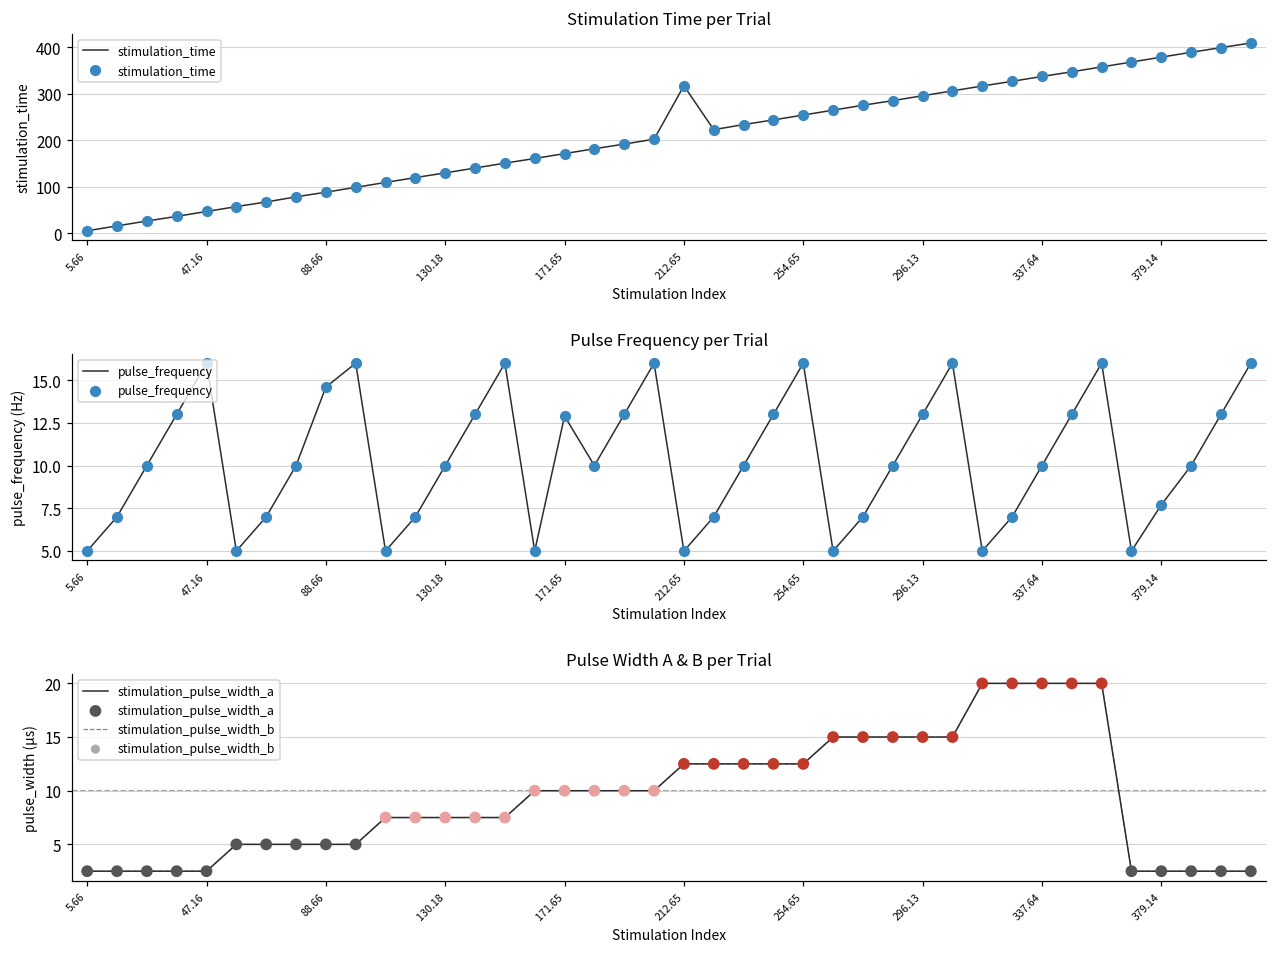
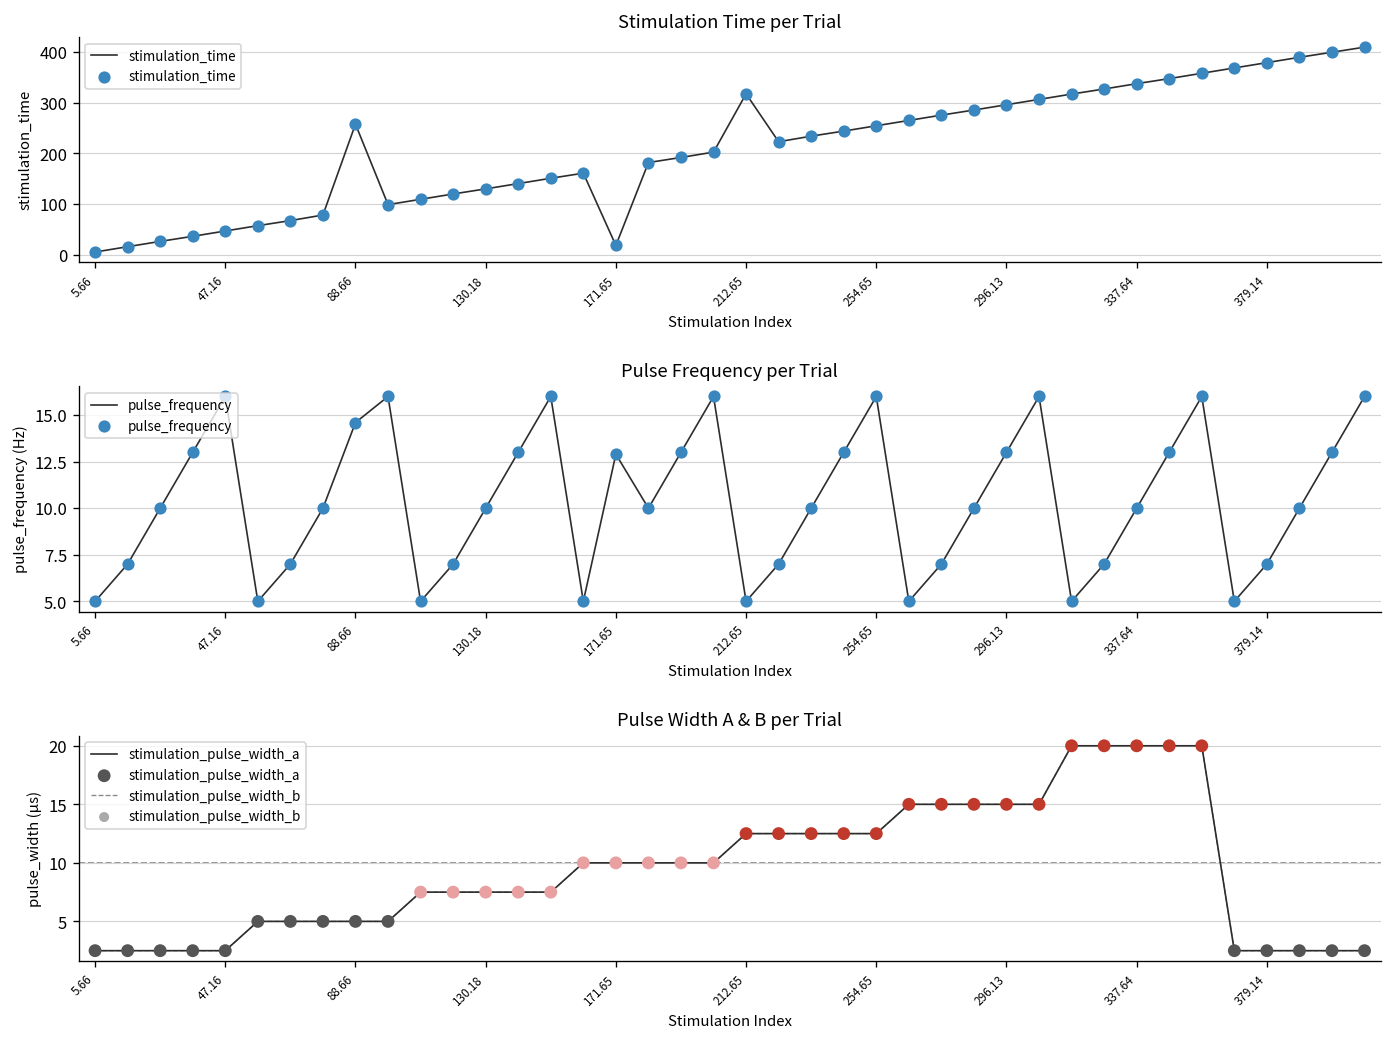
Stimulation Time per Trial, 88.66: 90 -> 260
Stimulation Time per Trial, 171.65: 170 -> 20
Pulse Frequency per Trial, 379.14: 7.7 -> 7.0
